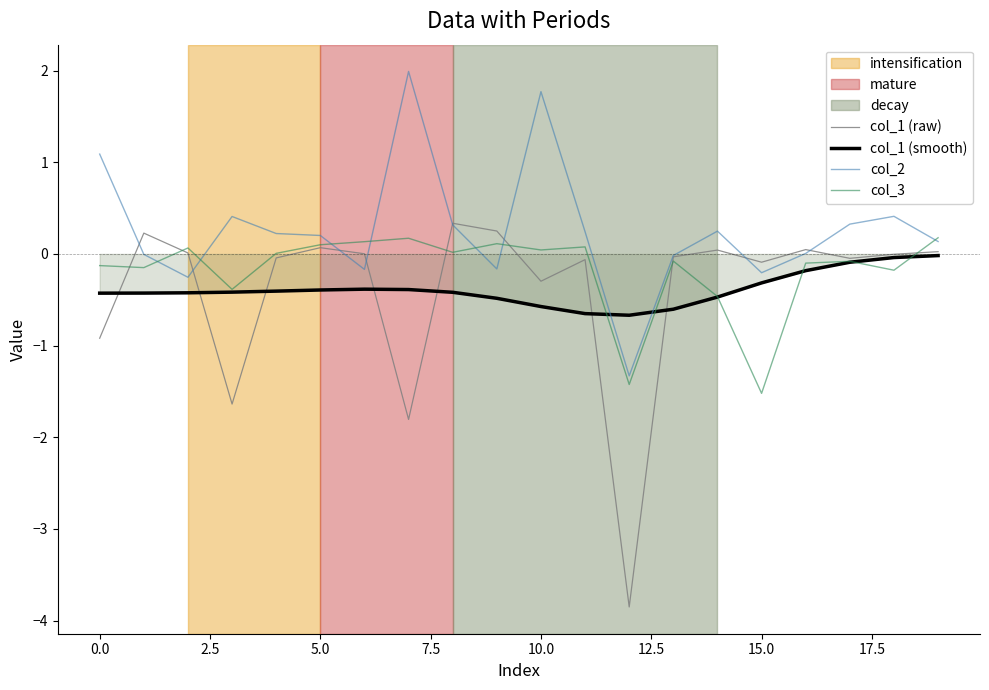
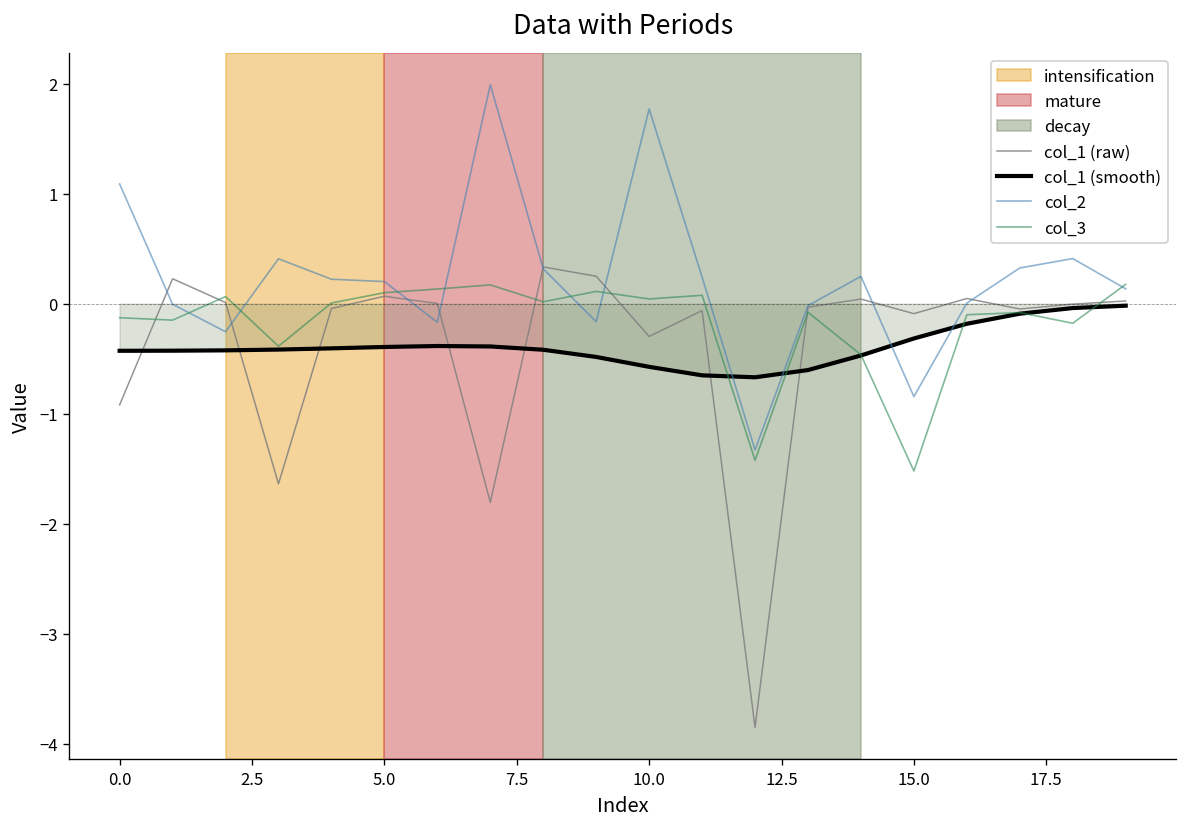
col_2, 15.0: -0.2 -> -0.8
